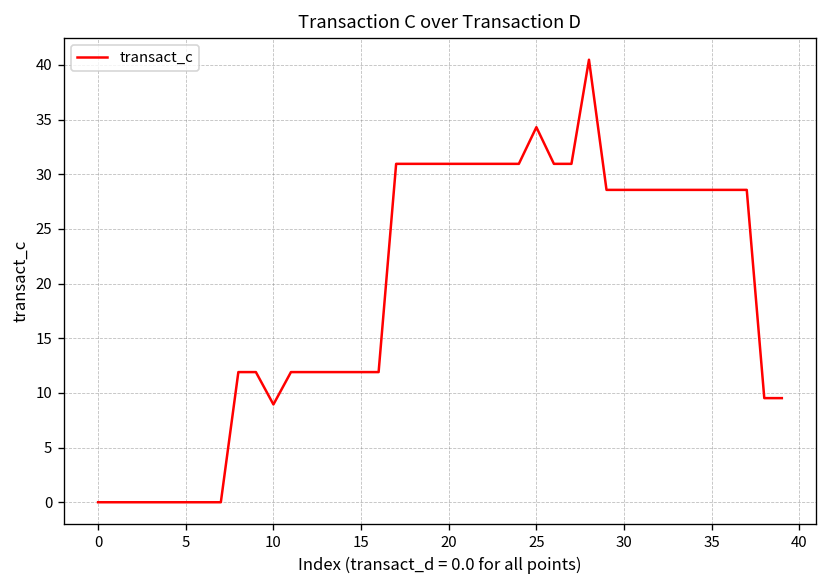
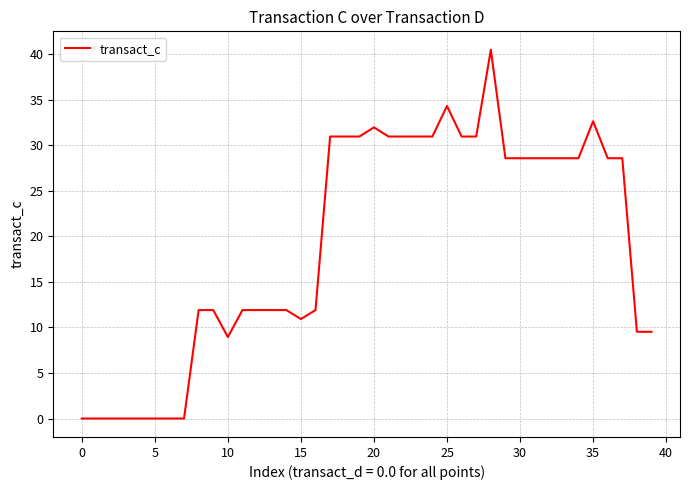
15: 12 -> 11
20: 31 -> 32
35: 29 -> 33
